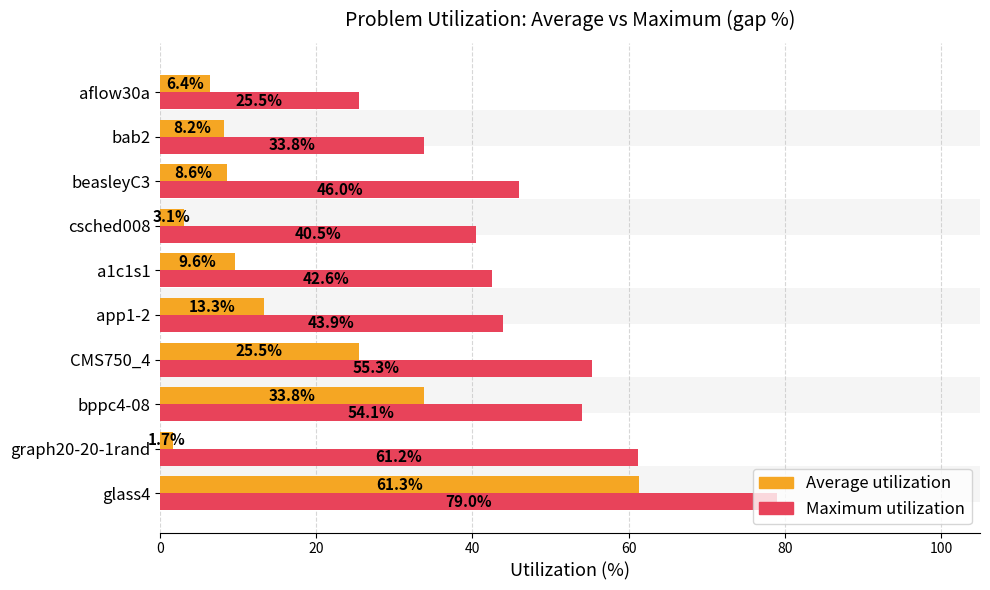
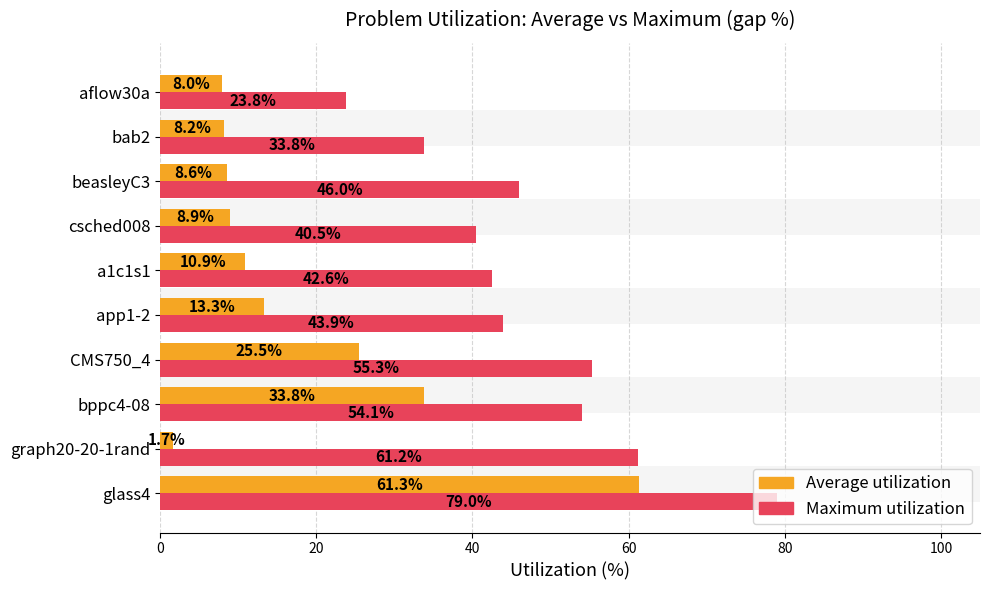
Average utilization, aflow30a: 6.4% -> 8.0%
Maximum utilization, aflow30a: 25.5% -> 23.8%
Average utilization, csched008: 3.1% -> 8.9%
Average utilization, a1c1s1: 9.6% -> 10.9%
